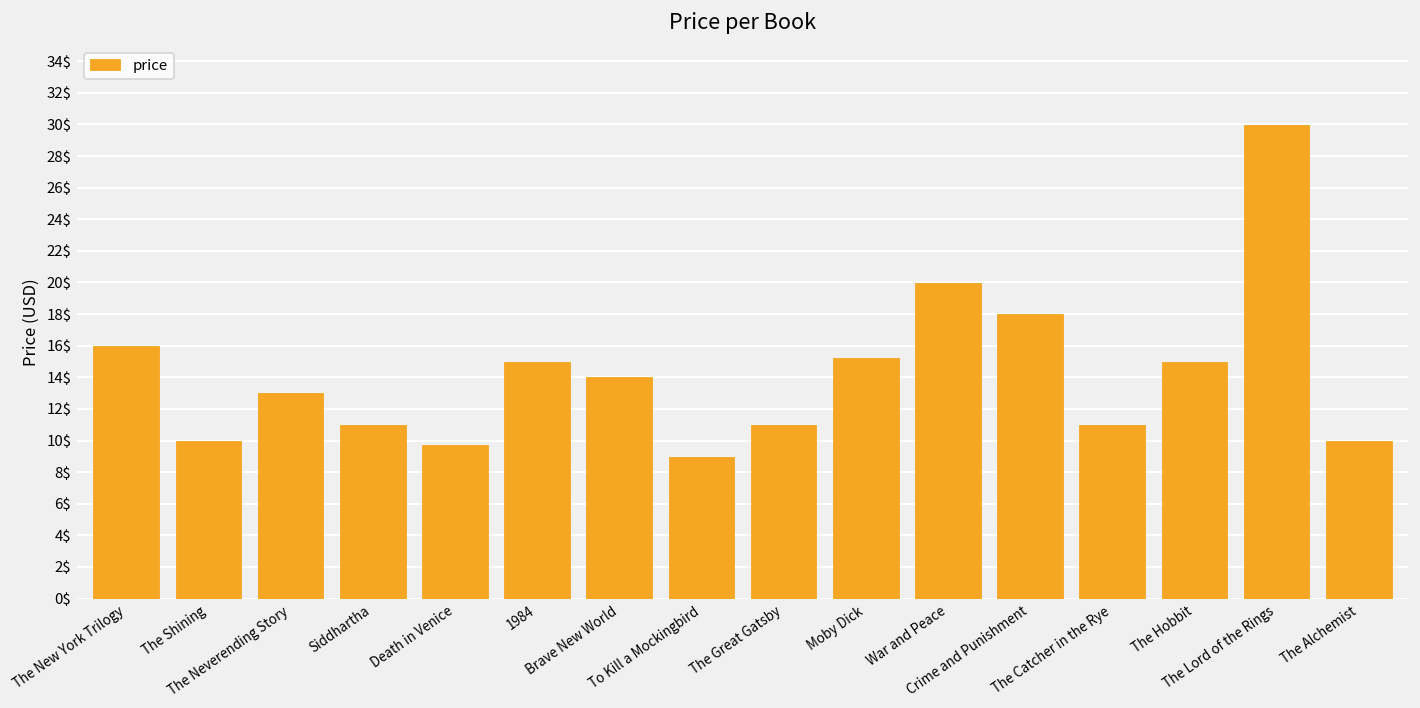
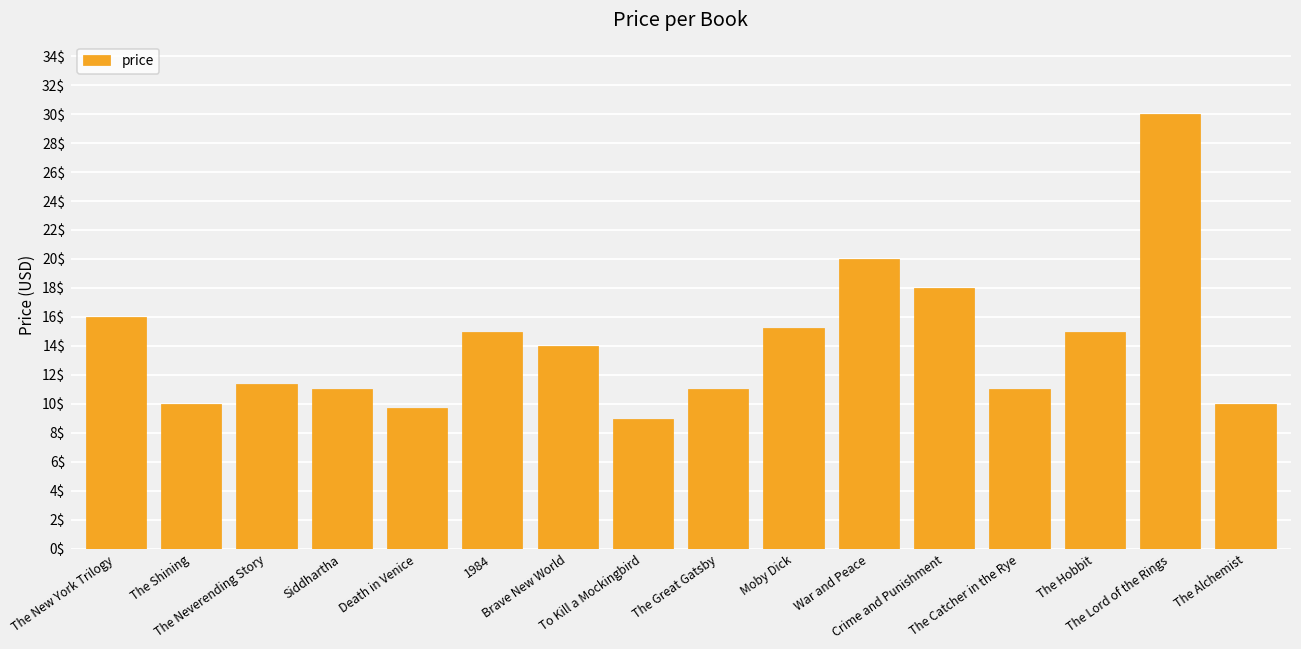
The Neverending Story: 13.0$ -> 11.4$
